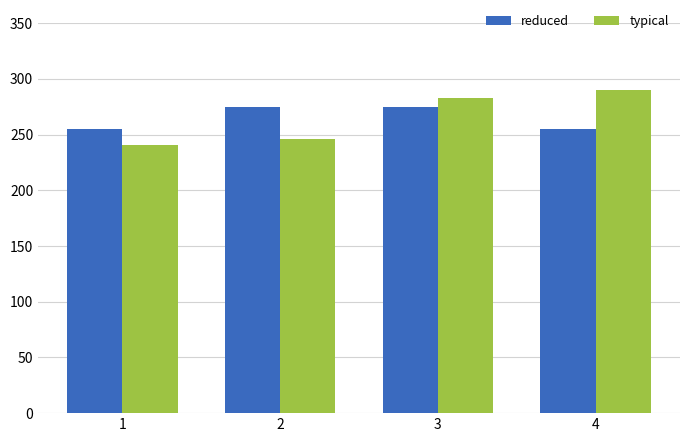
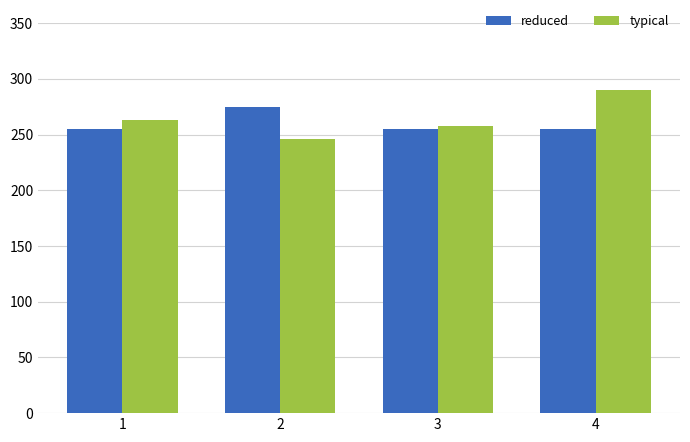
typical, 1: 241 -> 263
reduced, 3: 275 -> 255
typical, 3: 282 -> 258
